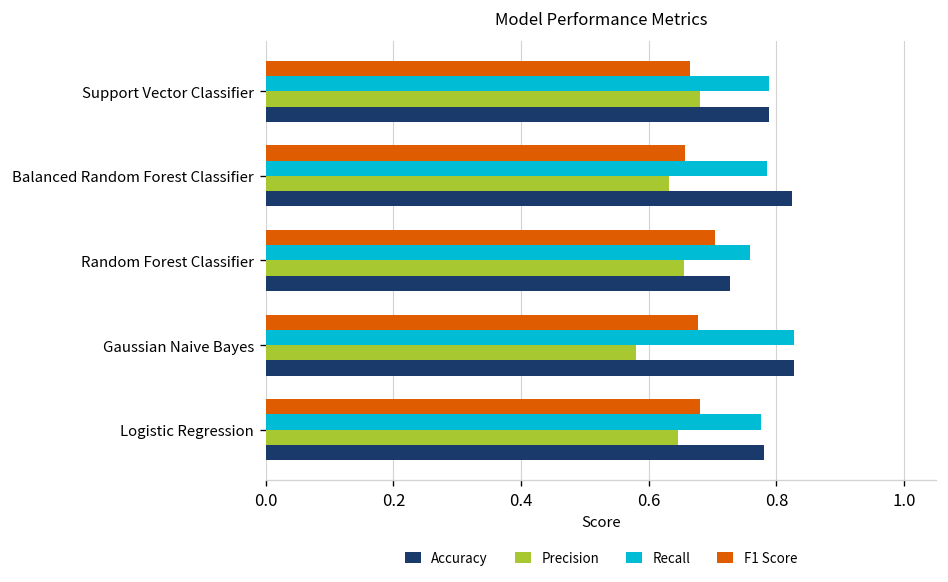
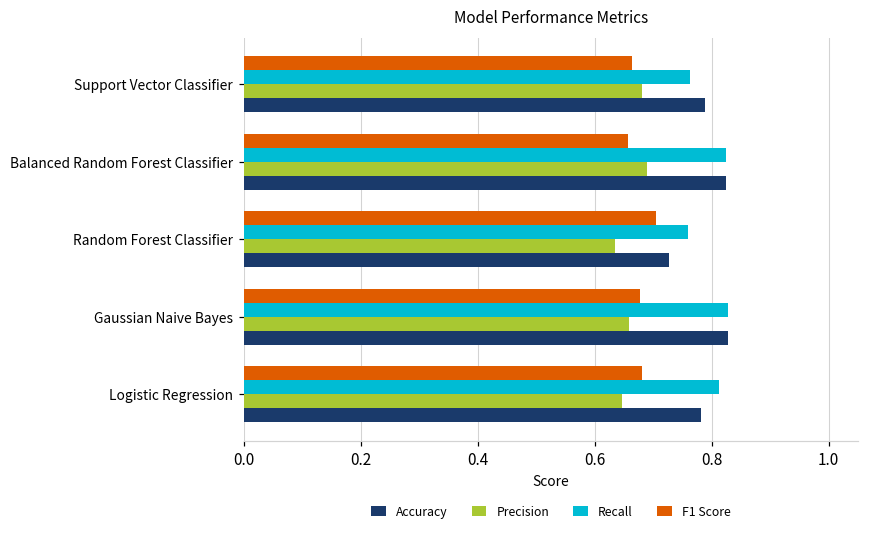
Recall, Support Vector Classifier: 0.79 -> 0.76
Recall, Balanced Random Forest Classifier: 0.79 -> 0.82
Precision, Balanced Random Forest Classifier: 0.63 -> 0.69
Precision, Random Forest Classifier: 0.66 -> 0.64
Precision, Gaussian Naive Bayes: 0.58 -> 0.66
Recall, Logistic Regression: 0.78 -> 0.81
